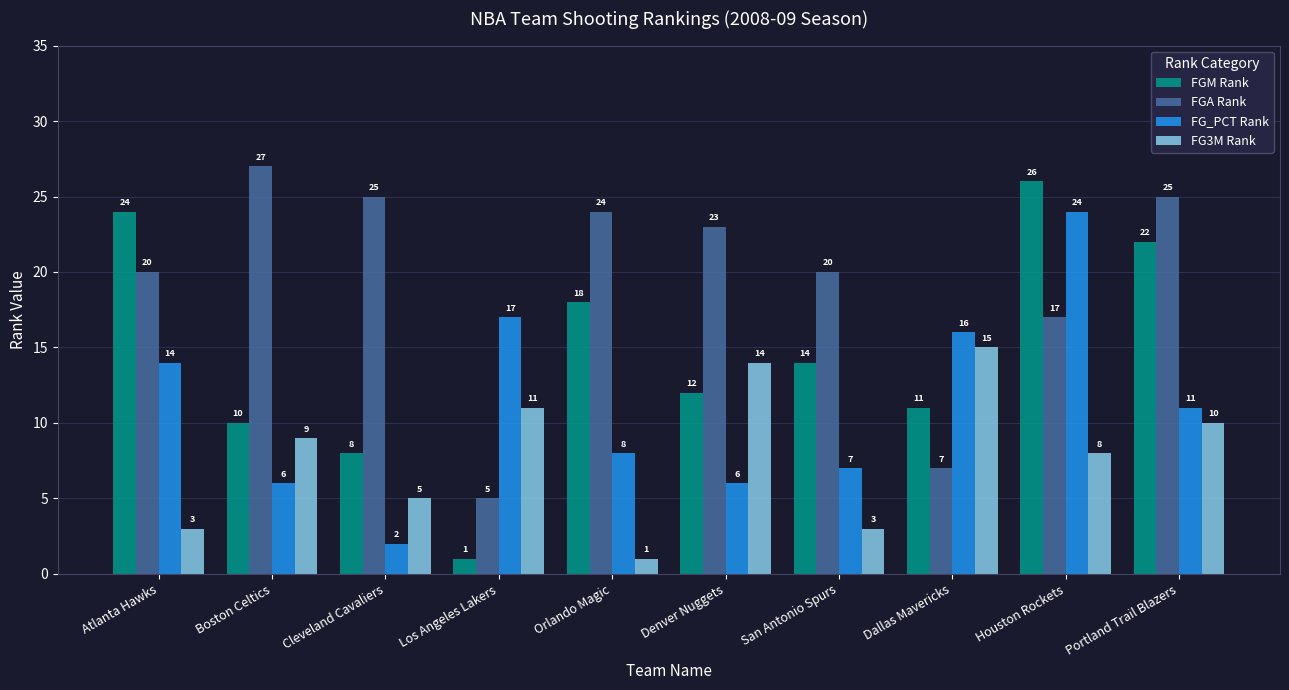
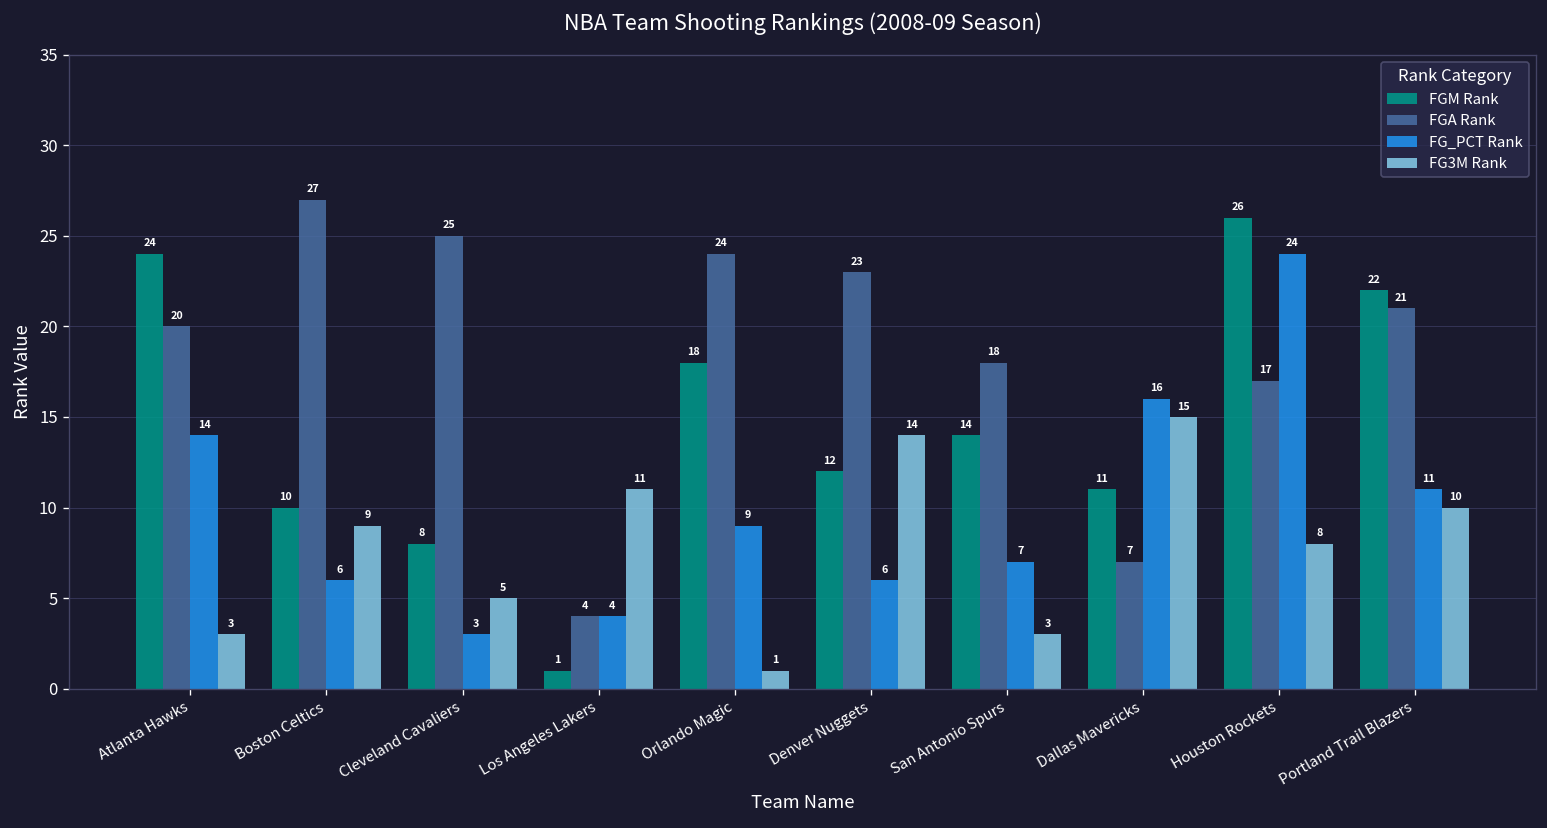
FG_PCT Rank, Cleveland Cavaliers: 2 -> 3
FGA Rank, Los Angeles Lakers: 5 -> 4
FG_PCT Rank, Los Angeles Lakers: 17 -> 4
FG_PCT Rank, Orlando Magic: 8 -> 9
FGA Rank, San Antonio Spurs: 20 -> 18
FGA Rank, Portland Trail Blazers: 25 -> 21
